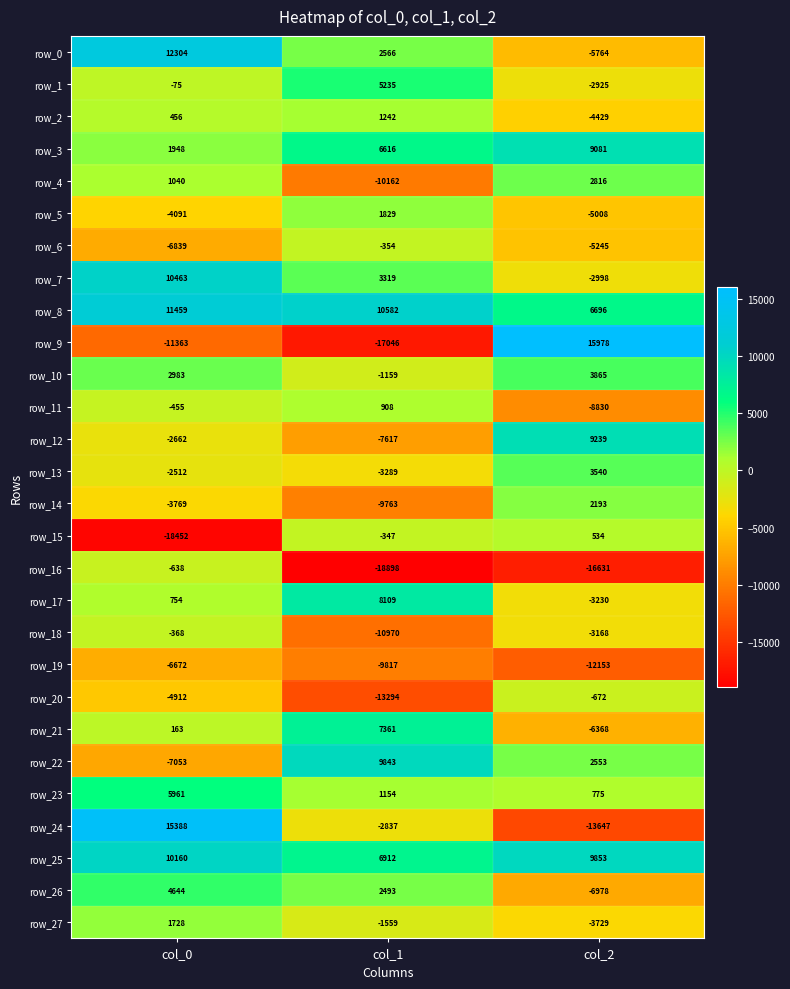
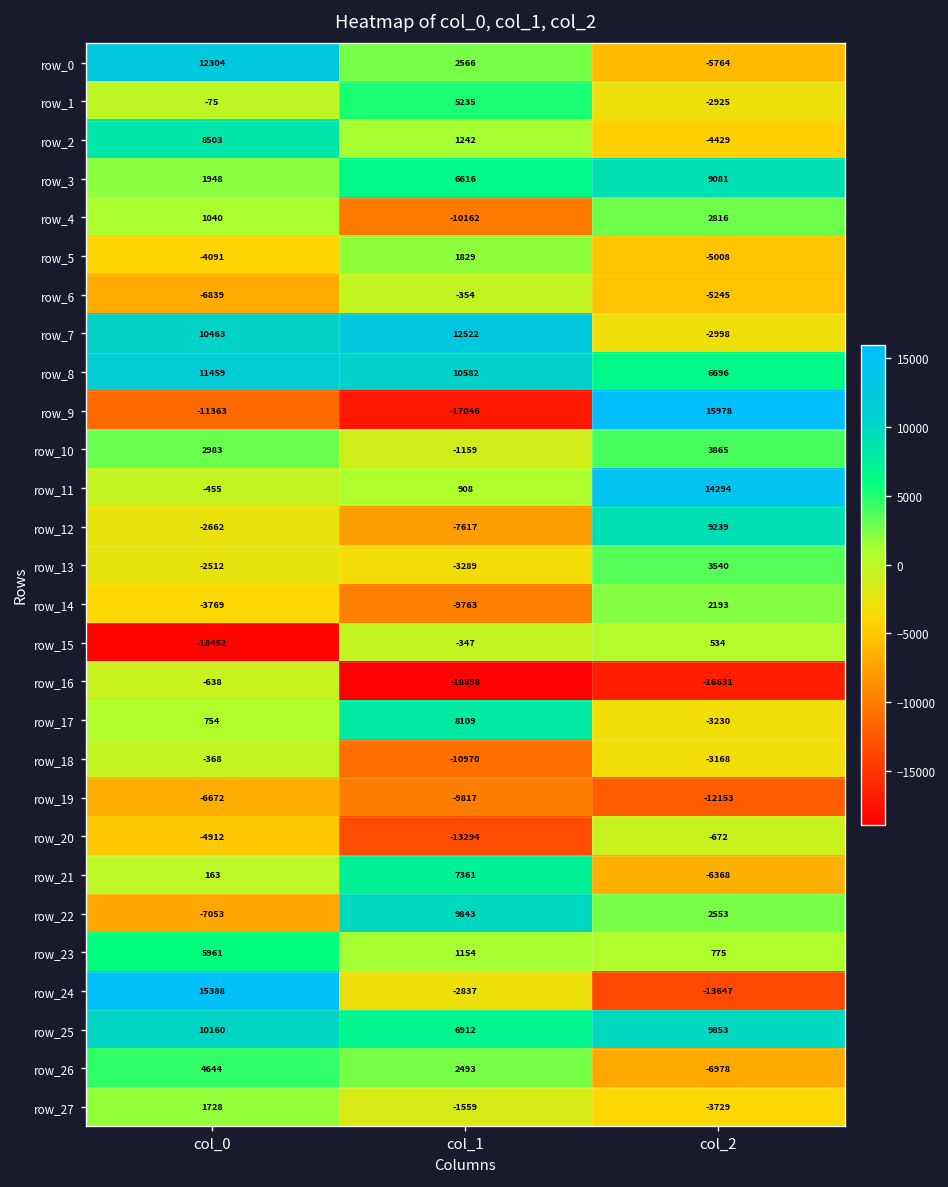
row_2, col_0: 456 -> 8503
row_7, col_1: 3319 -> 12522
row_11, col_2: -8830 -> 14294
